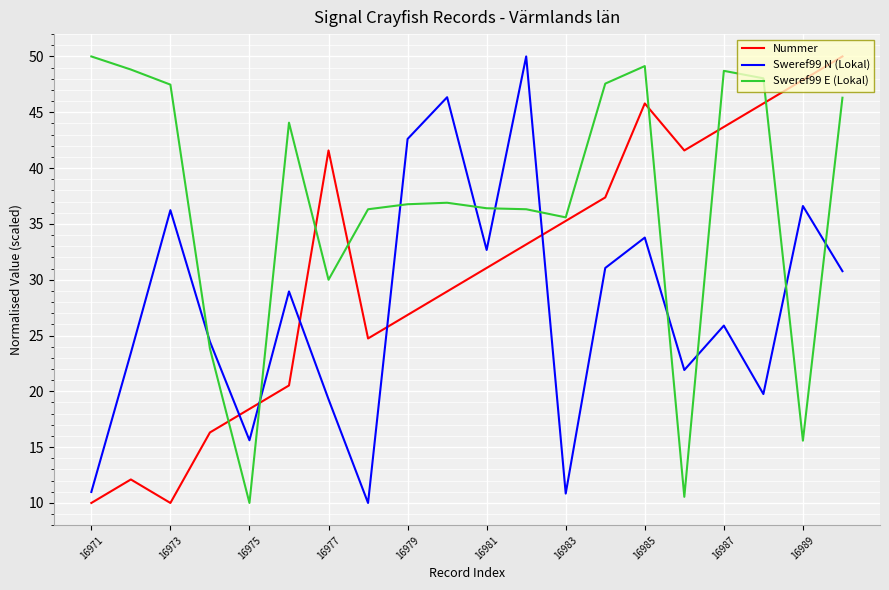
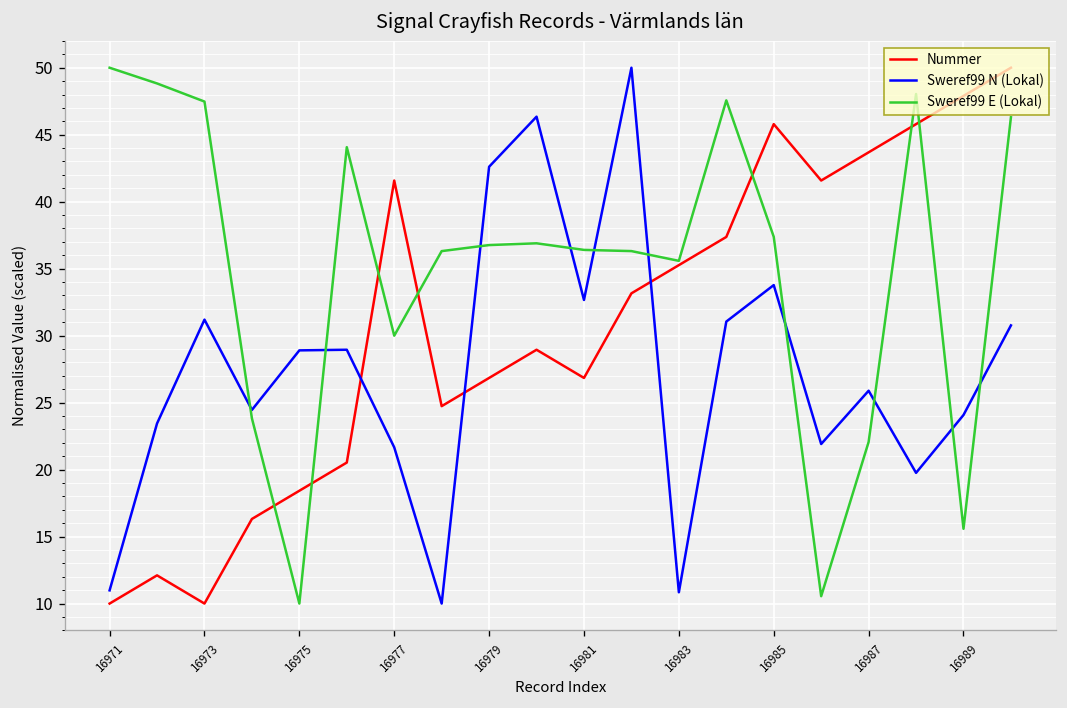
Sweref99 N (Lokal), 16973: 36.2 -> 31.2
Sweref99 N (Lokal), 16975: 15.6 -> 28.9
Sweref99 N (Lokal), 16977: 19.3 -> 21.7
Nummer, 16981: 31.1 -> 26.8
Sweref99 E (Lokal), 16985: 49.1 -> 37.4
Sweref99 E (Lokal), 16987: 48.7 -> 22.1
Sweref99 N (Lokal), 16989: 36.6 -> 24.1
